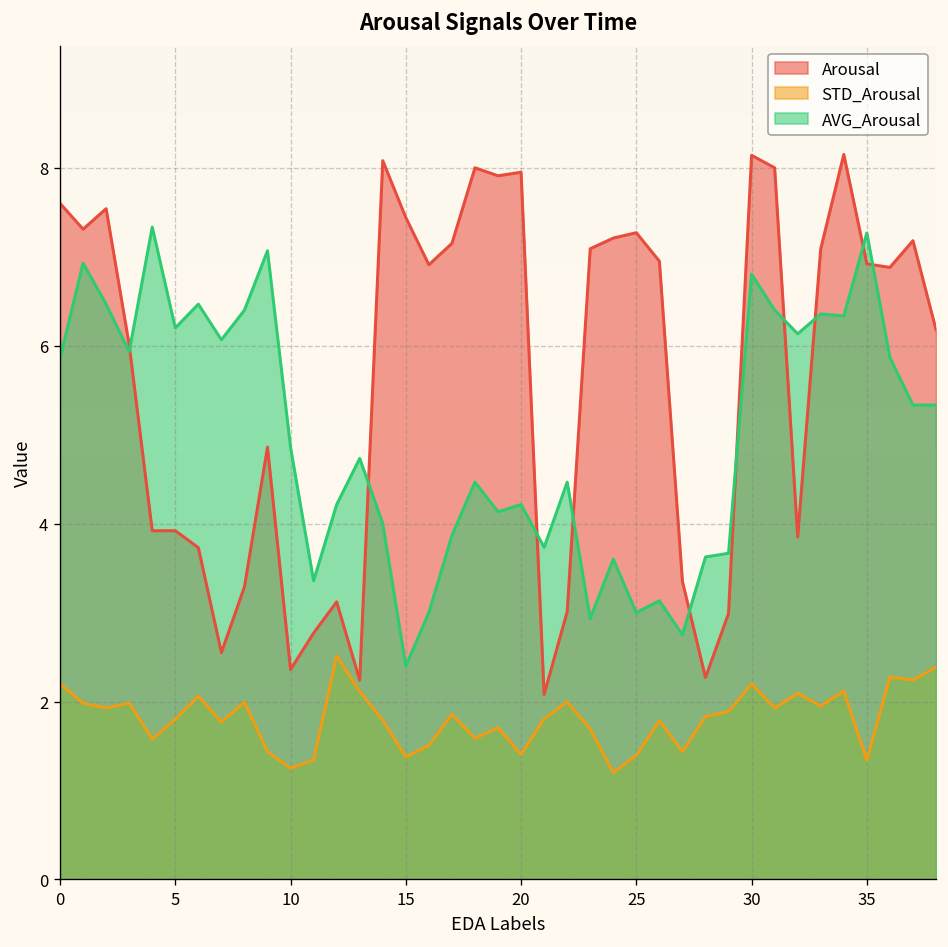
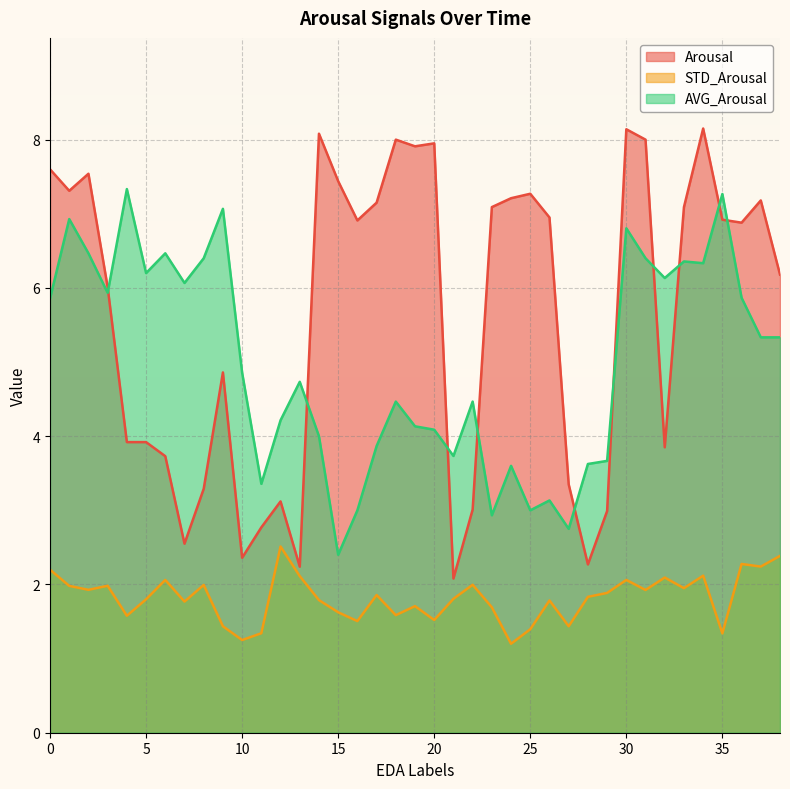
STD_Arousal, 15: 1.4 -> 1.6
STD_Arousal, 20: 1.4 -> 1.5
AVG_Arousal, 20: 4.2 -> 4.1
STD_Arousal, 30: 2.2 -> 2.1
